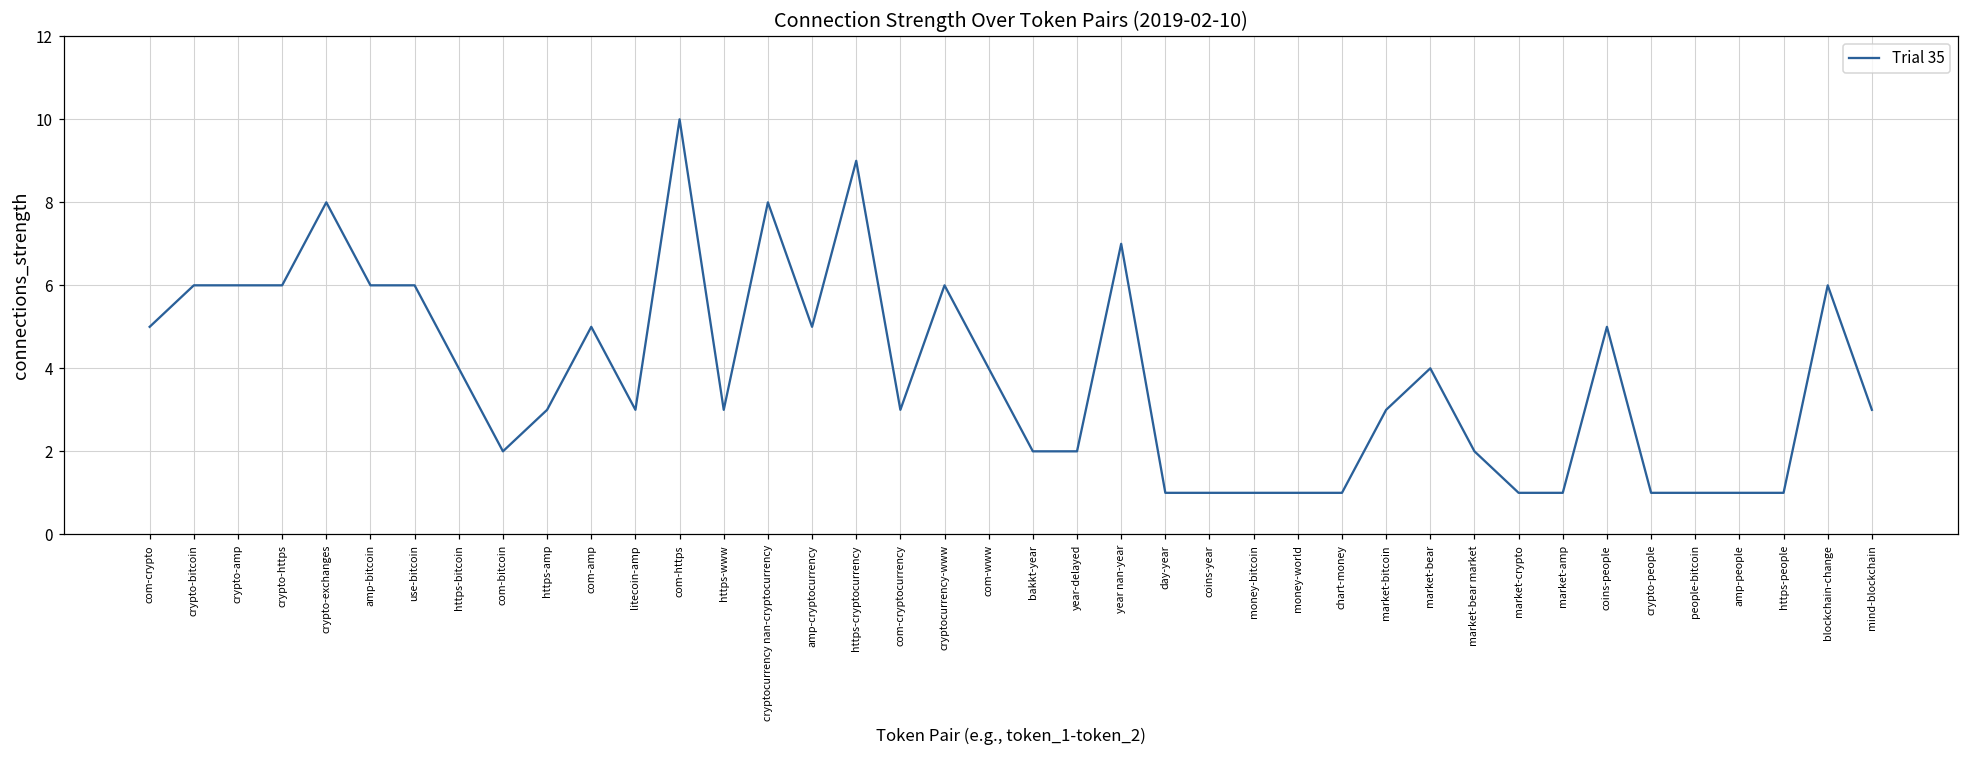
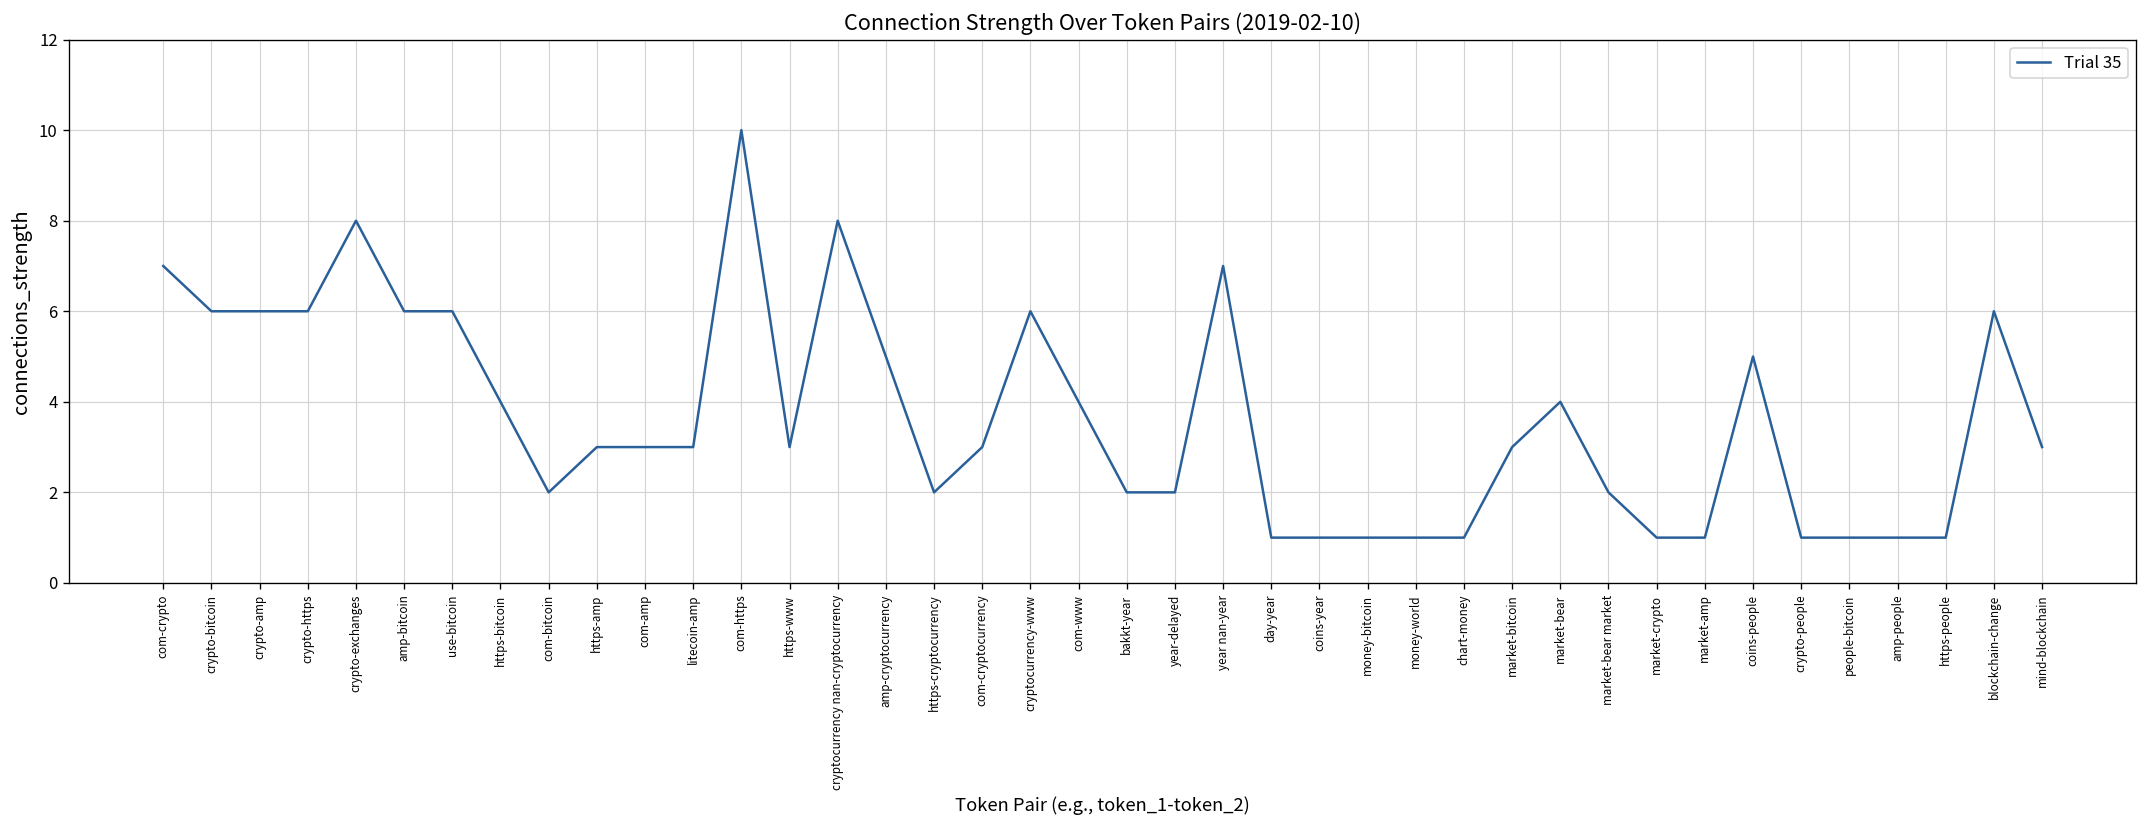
com-crypto: 5 -> 7
com-amp: 5 -> 3
https-cryptocurrency: 9 -> 2
